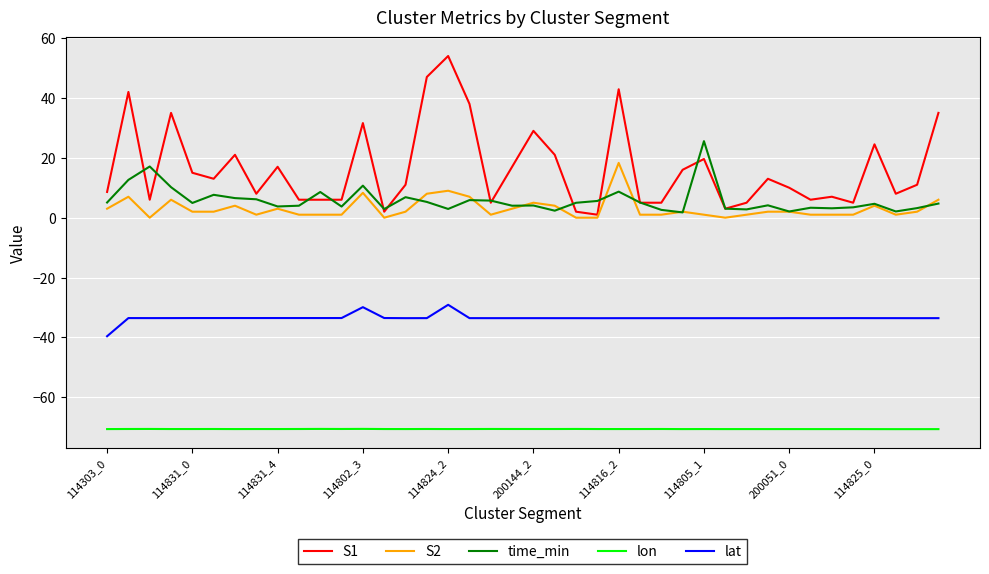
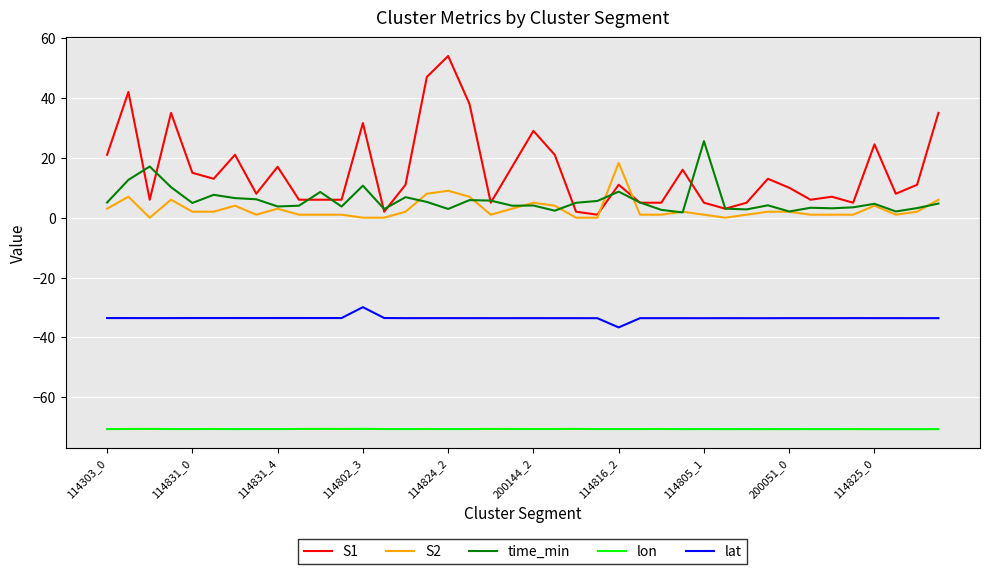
S1, 114303_0: 9 -> 21
lat, 114303_0: -40 -> -34
S2, 114802_3: 8 -> 0
lat, 114824_2: -29 -> -34
S1, 114816_2: 43 -> 11
lat, 114816_2: -34 -> -37
S1, 114805_1: 20 -> 5
